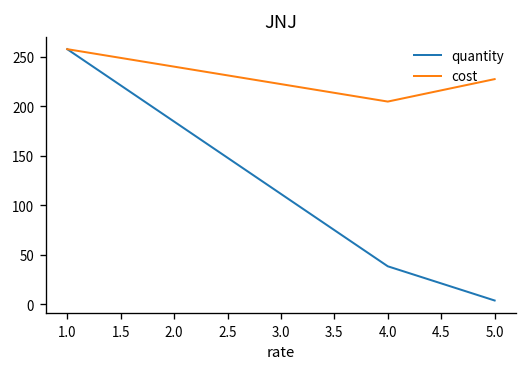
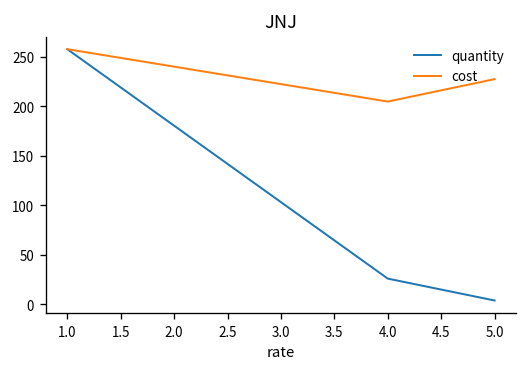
quantity, 4.0: 40 -> 30
